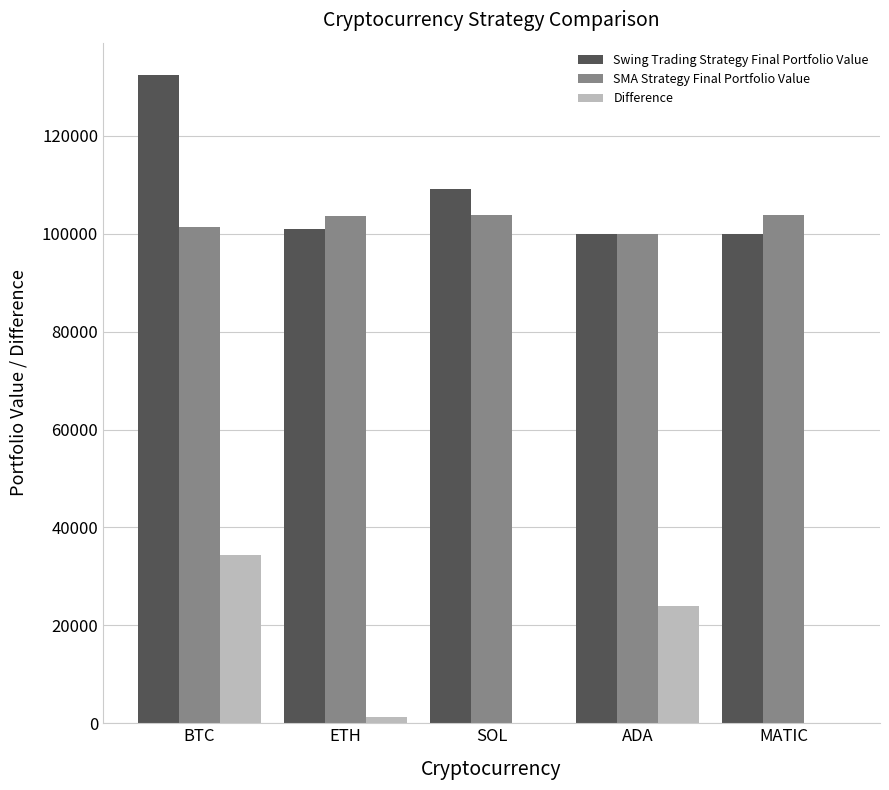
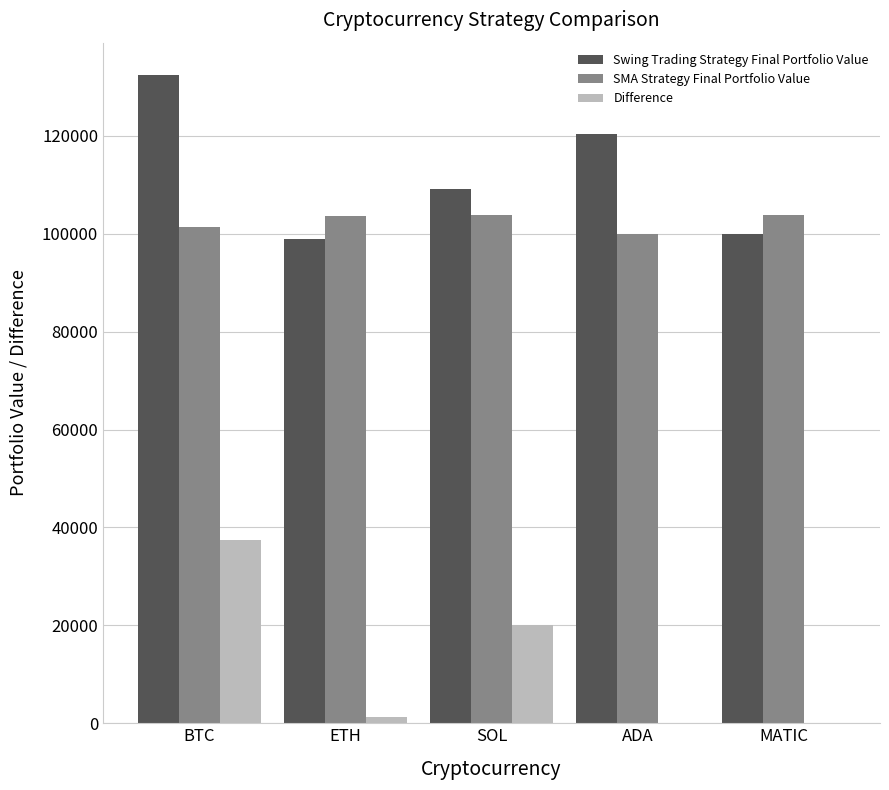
Difference, BTC: 34000 -> 37000
Swing Trading Strategy Final Portfolio Value, ETH: 101000 -> 99000
Difference, SOL: 0 -> 20000
Swing Trading Strategy Final Portfolio Value, ADA: 100000 -> 120000
Difference, ADA: 24000 -> 0
